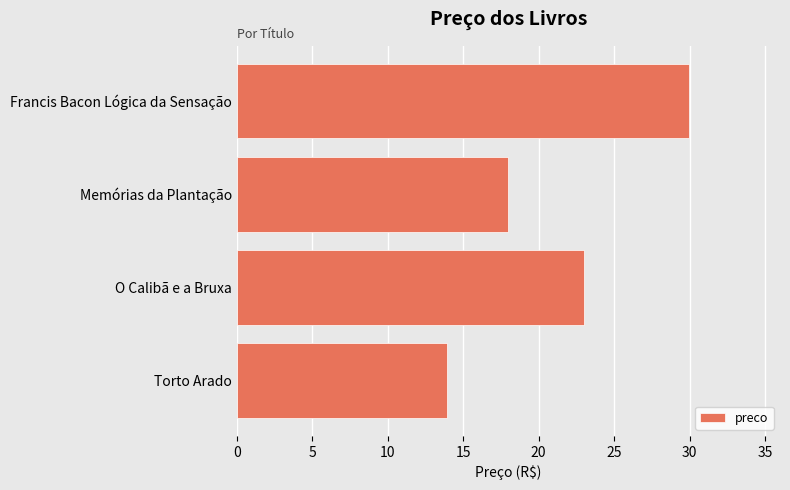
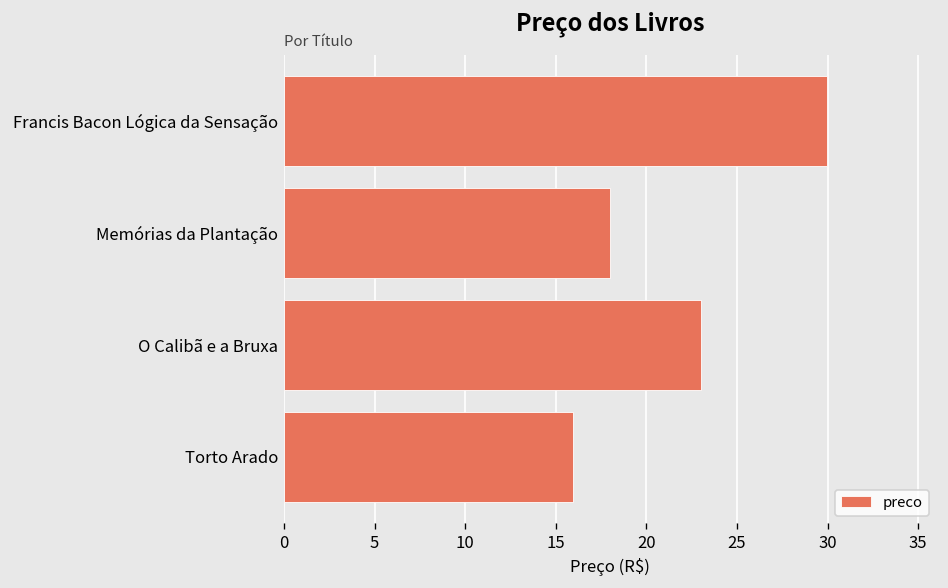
Torto Arado: 14.0 -> 16.0
